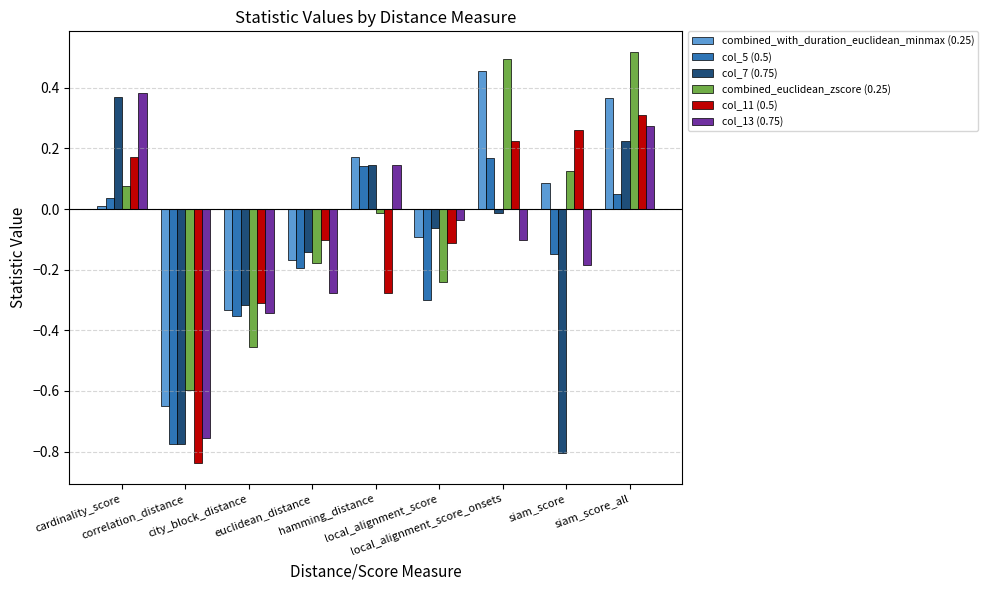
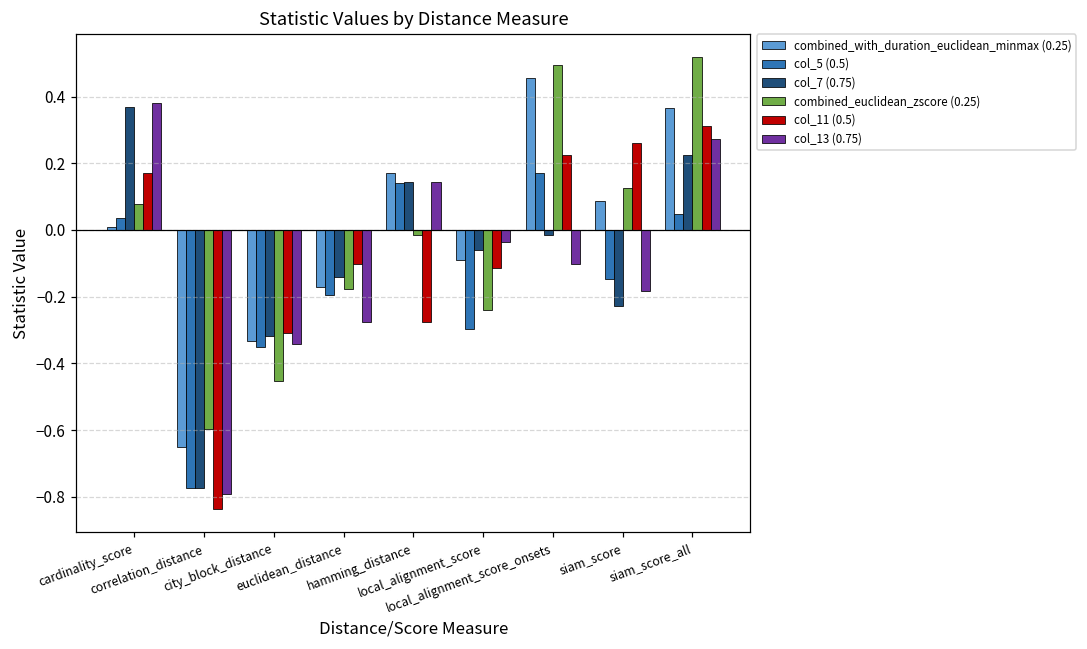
col_13 (0.75), correlation_distance: -0.76 -> -0.79
col_7 (0.75), siam_score: -0.80 -> -0.23
